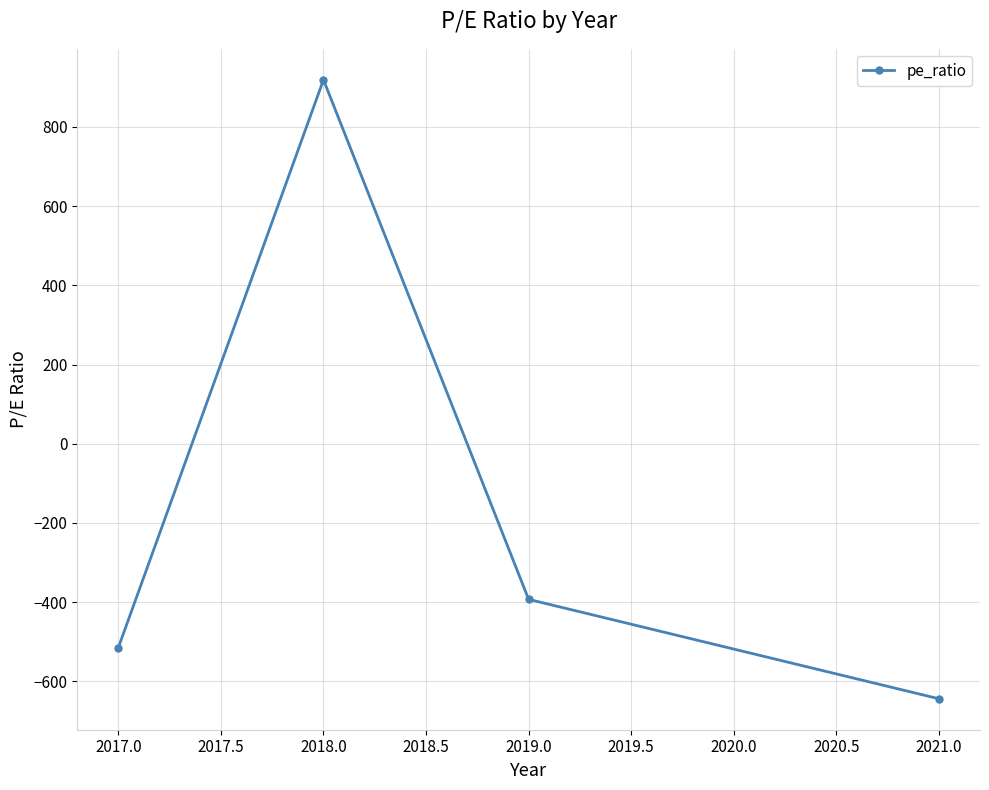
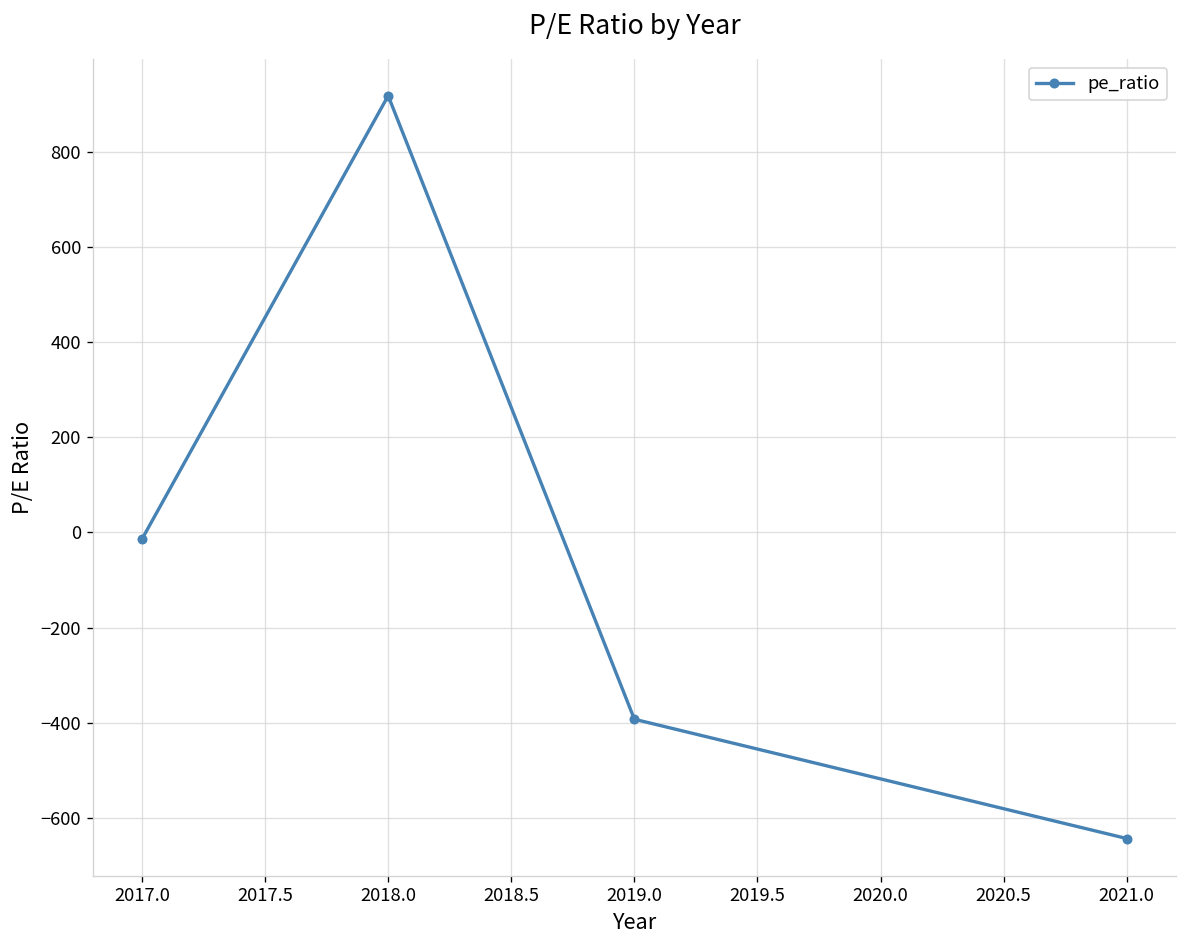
2017.0: -520 -> -10
